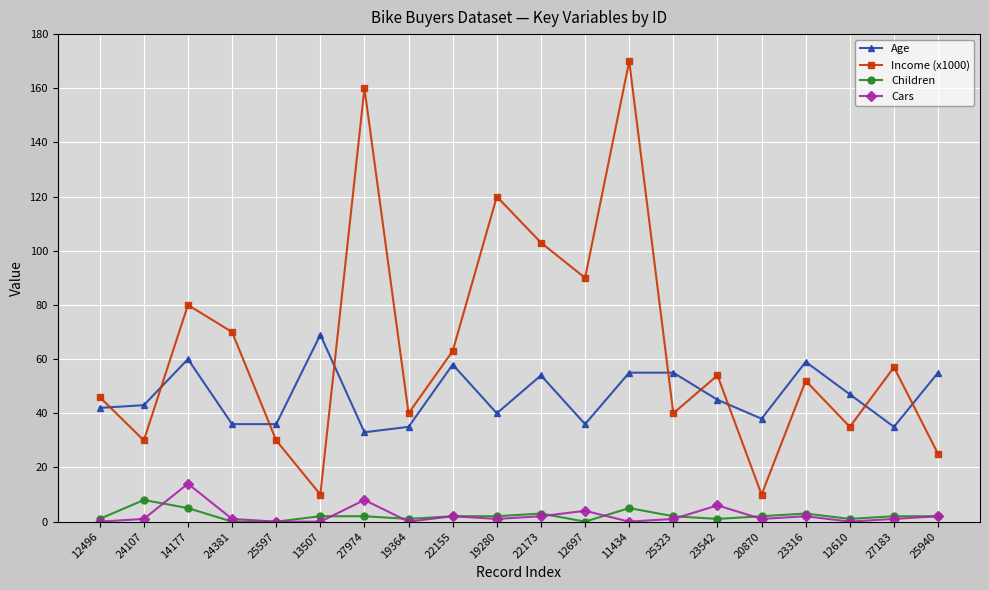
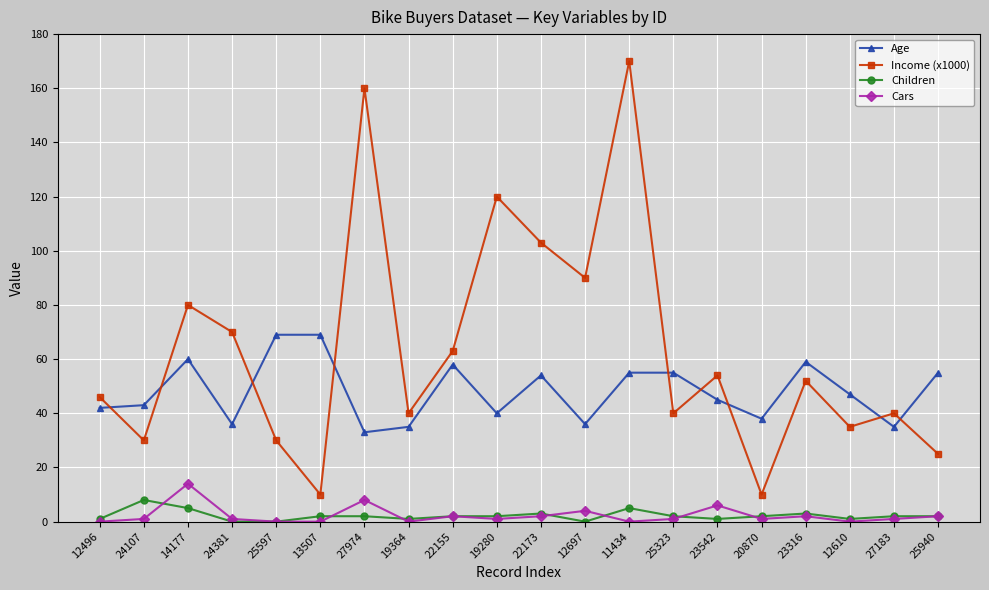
Age, 25597: 36 -> 69
Income (x1000), 27183: 57 -> 40
